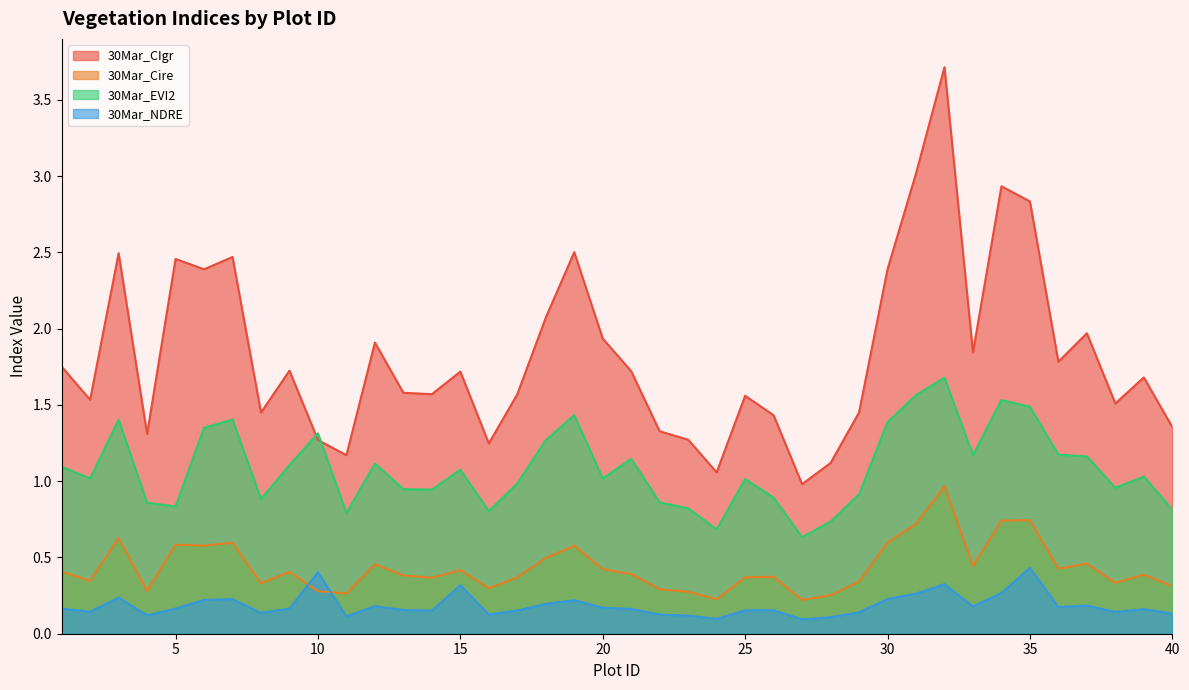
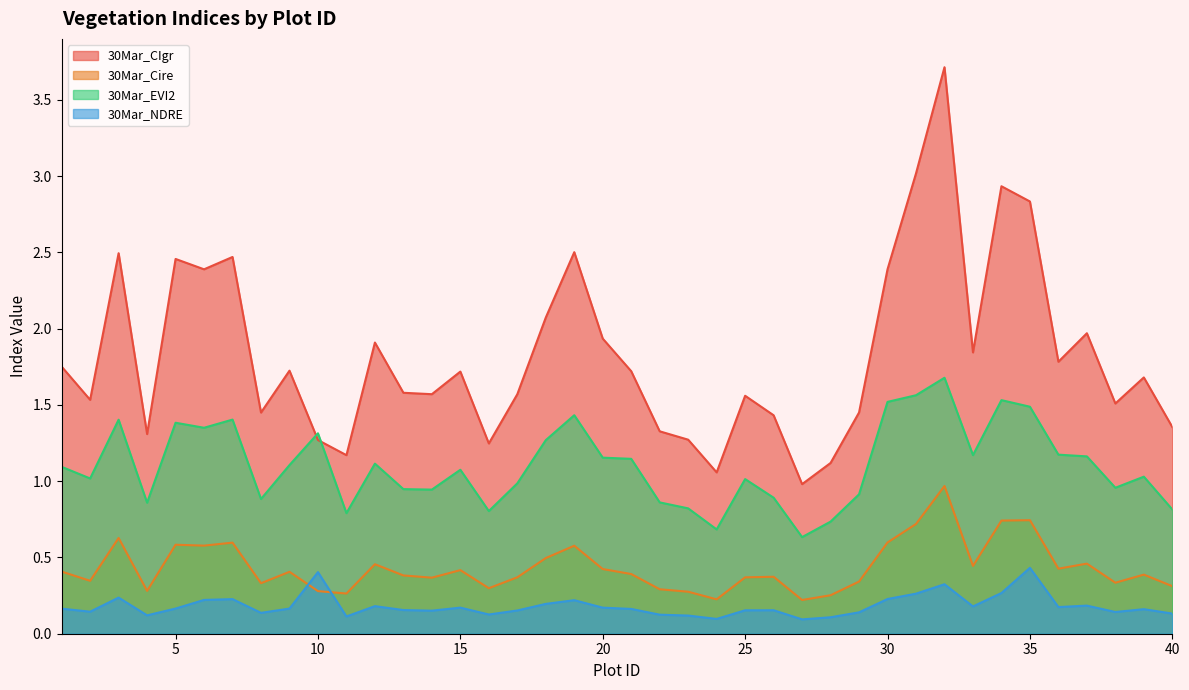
30Mar_EVI2, 5: 0.83 -> 1.38
30Mar_NDRE, 15: 0.32 -> 0.17
30Mar_EVI2, 20: 1.02 -> 1.15
30Mar_EVI2, 30: 1.39 -> 1.52
